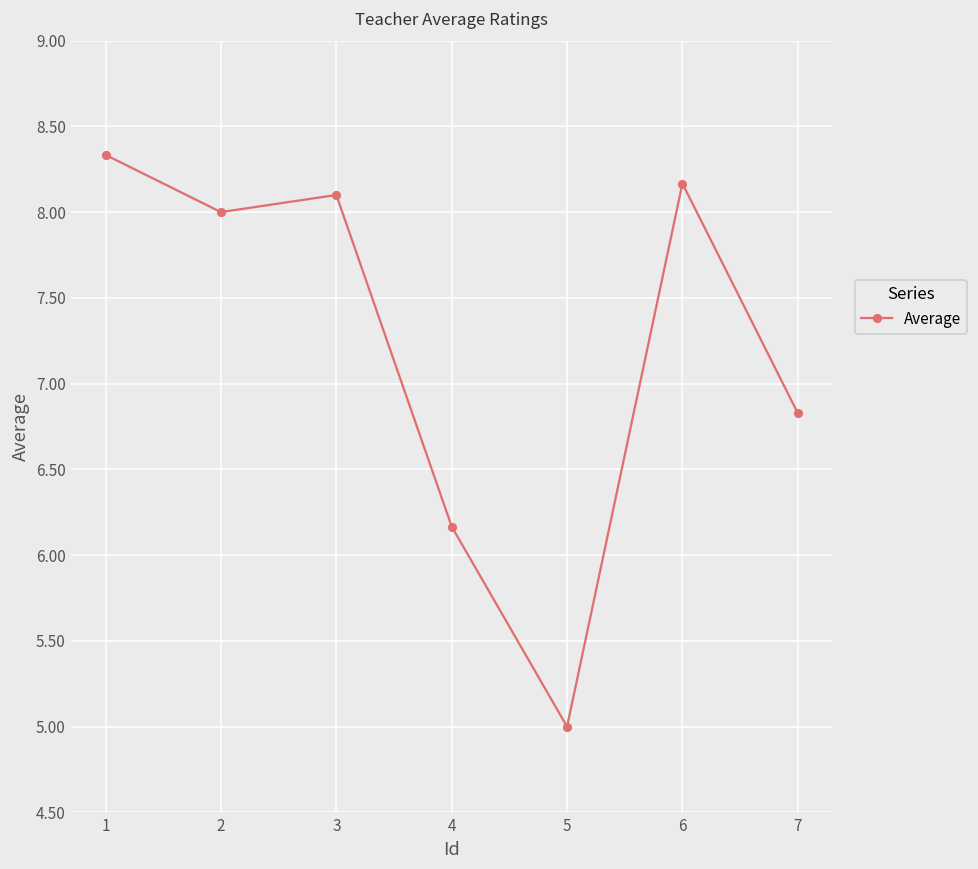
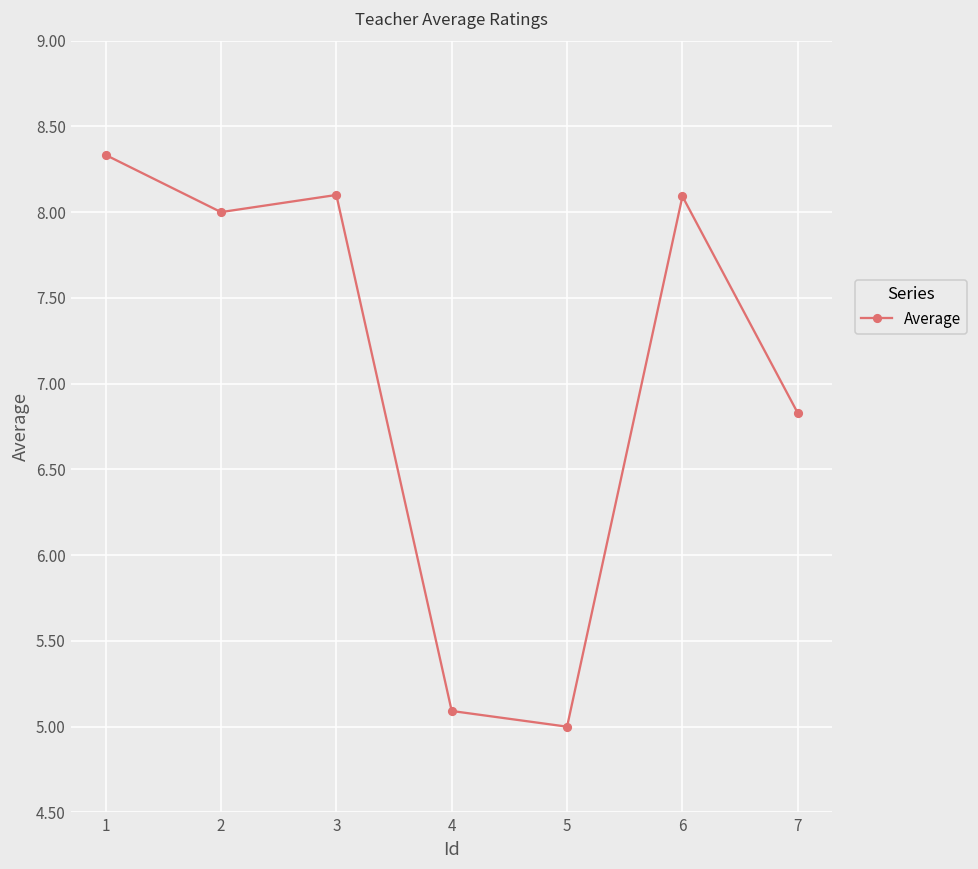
4: 6.17 -> 5.09
6: 8.17 -> 8.09
